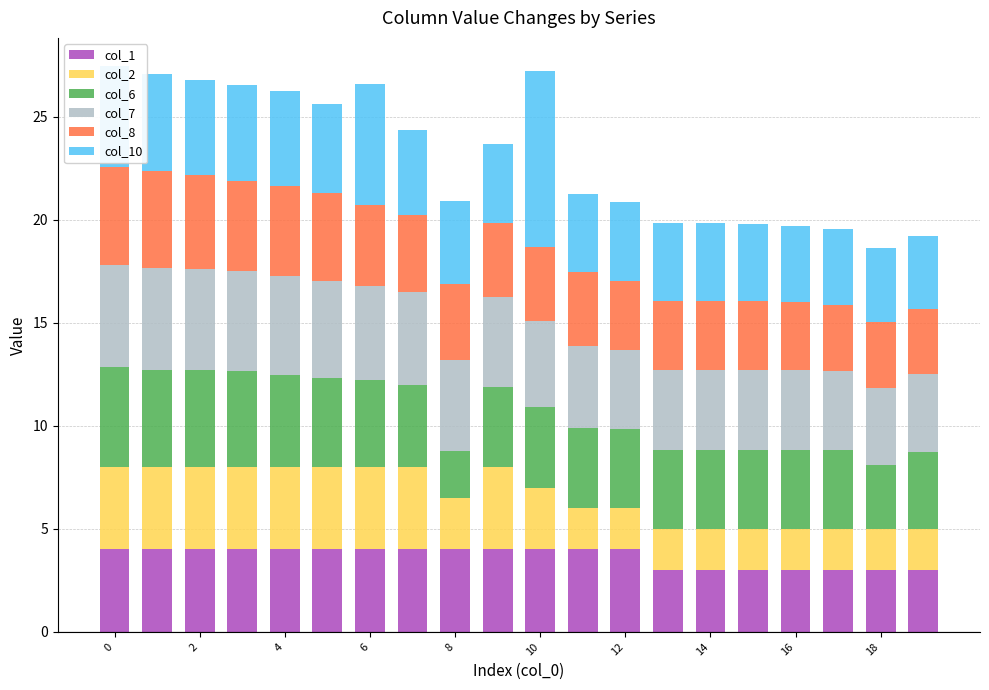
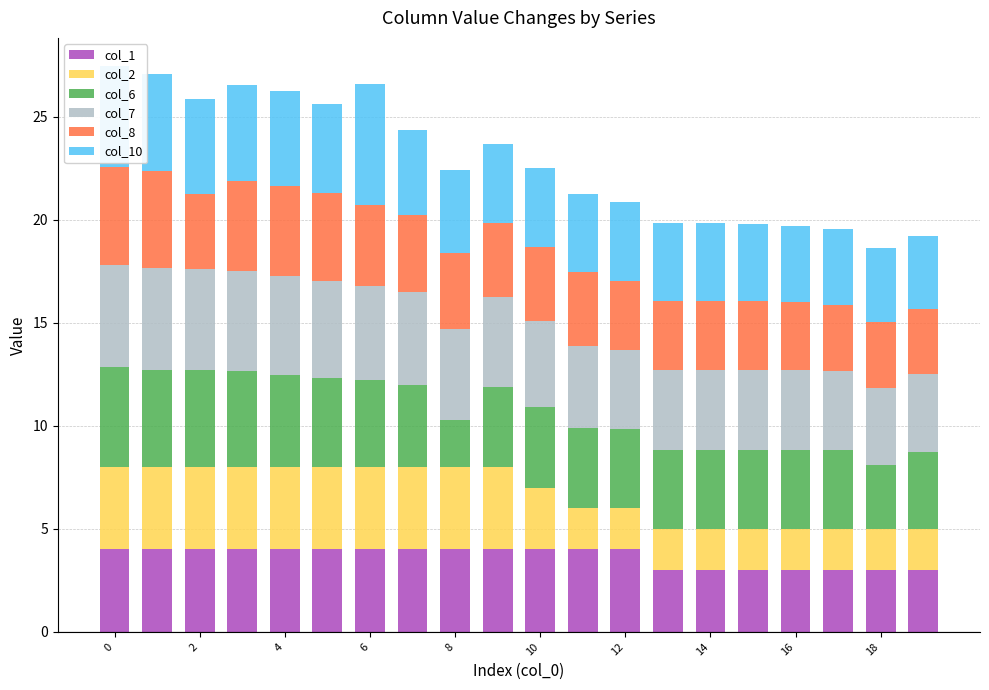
col_8, 2: 4.6 -> 3.6
col_2, 8: 2.5 -> 4.0
col_10, 10: 8.5 -> 3.8
